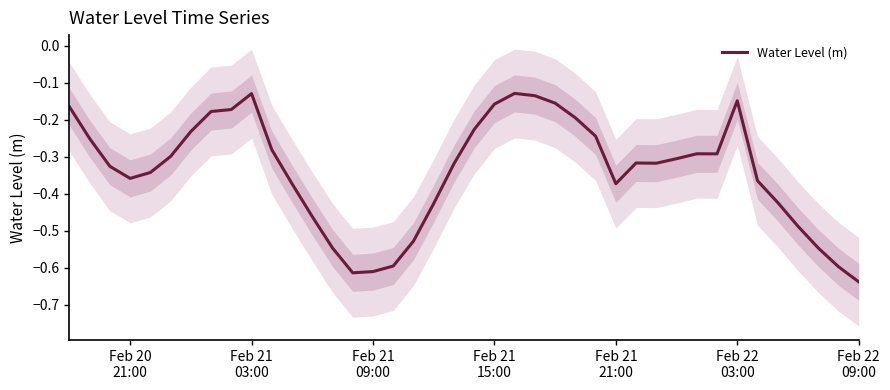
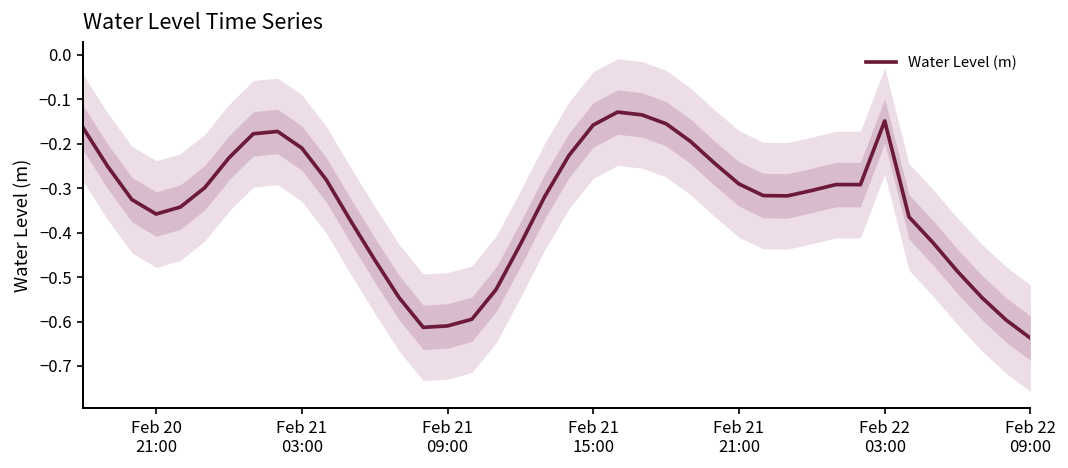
Water Level (m), Feb 21 03:00: -0.13 -> -0.21
Water Level (m), Feb 21 21:00: -0.37 -> -0.29
